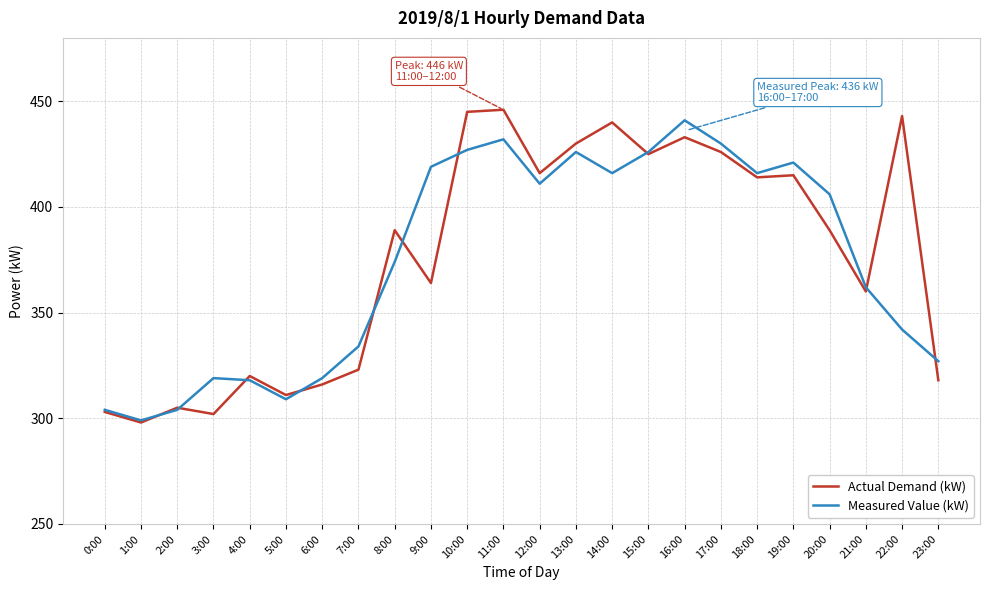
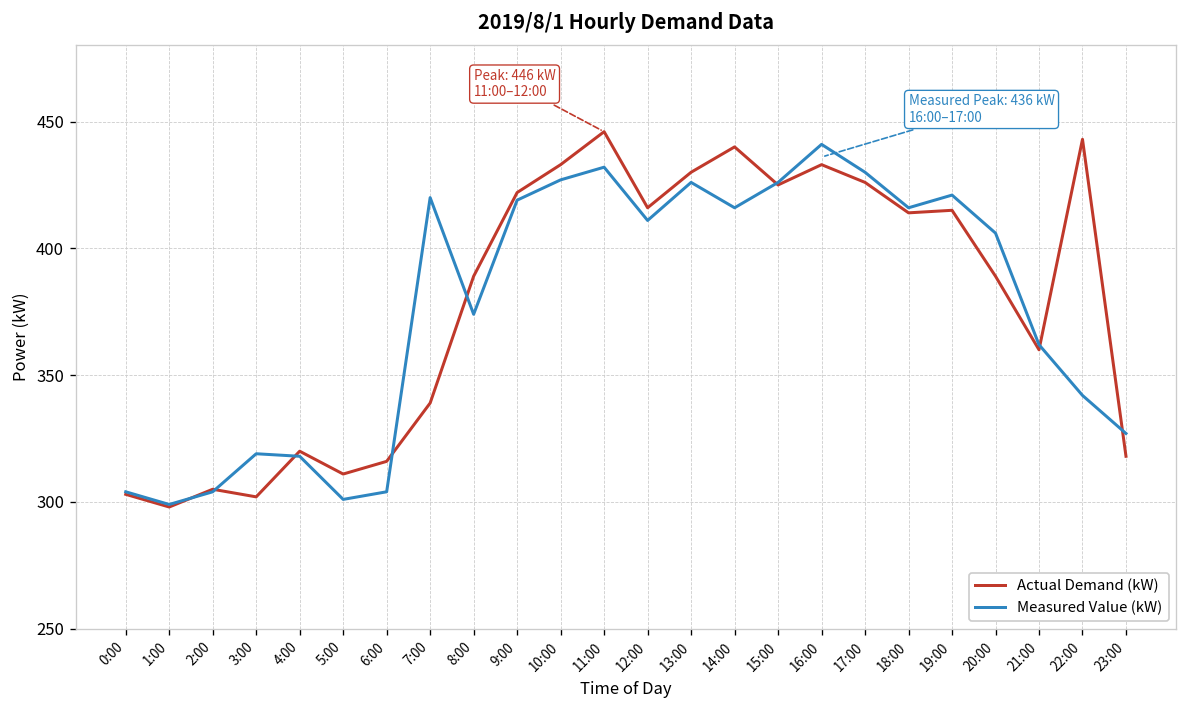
Measured Value (kW), 5:00: 309 -> 301
Measured Value (kW), 6:00: 319 -> 304
Actual Demand (kW), 7:00: 323 -> 339
Measured Value (kW), 7:00: 334 -> 420
Actual Demand (kW), 9:00: 364 -> 422
Actual Demand (kW), 10:00: 445 -> 433
